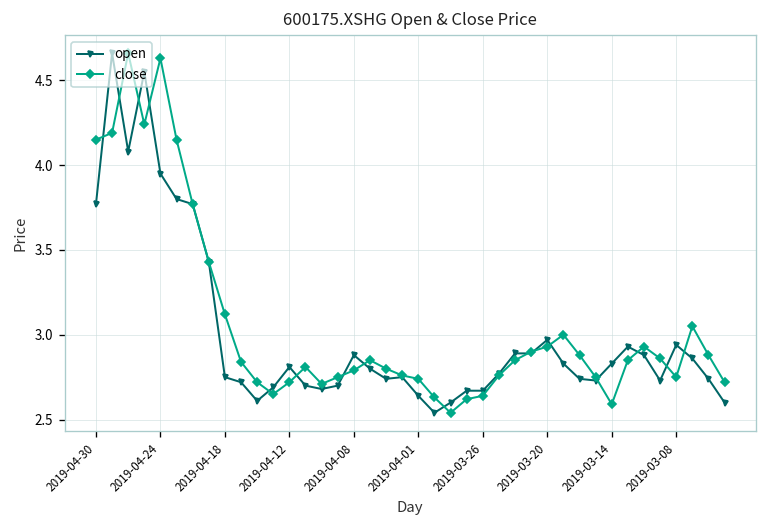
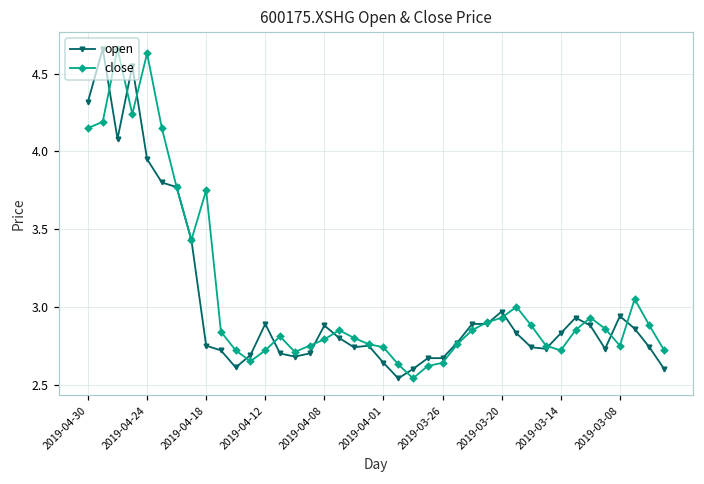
open, 2019-04-30: 3.77 -> 4.32
close, 2019-04-18: 3.12 -> 3.75
open, 2019-04-12: 2.81 -> 2.89
close, 2019-03-14: 2.59 -> 2.72
